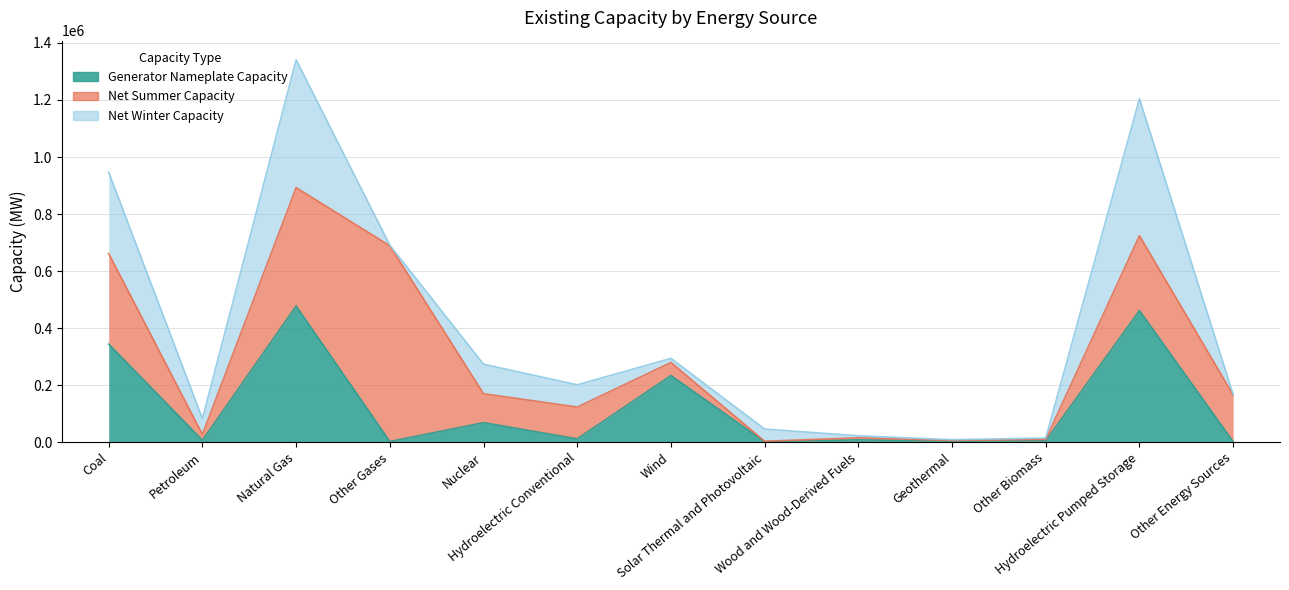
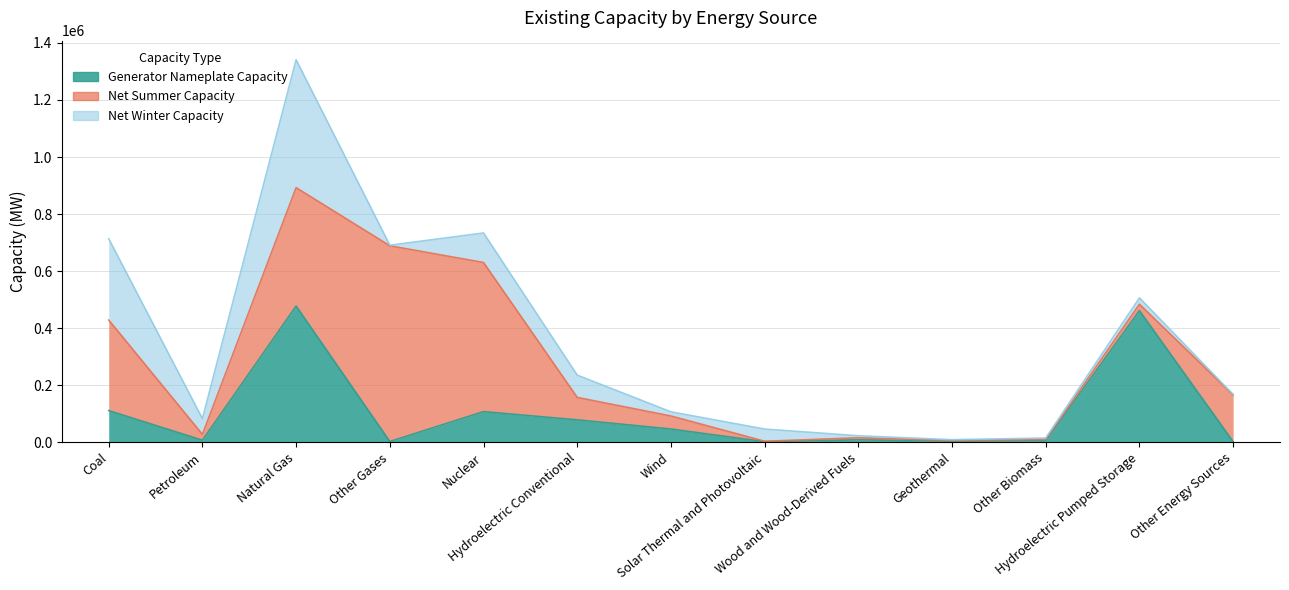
Generator Nameplate Capacity, Coal: 340000 -> 110000
Generator Nameplate Capacity, Nuclear: 70000 -> 110000
Net Summer Capacity, Nuclear: 100000 -> 520000
Generator Nameplate Capacity, Hydroelectric Conventional: 10000 -> 80000
Net Summer Capacity, Hydroelectric Conventional: 110000 -> 80000
Generator Nameplate Capacity, Wind: 230000 -> 50000
Net Summer Capacity, Hydroelectric Pumped Storage: 260000 -> 20000
Net Winter Capacity, Hydroelectric Pumped Storage: 480000 -> 20000
